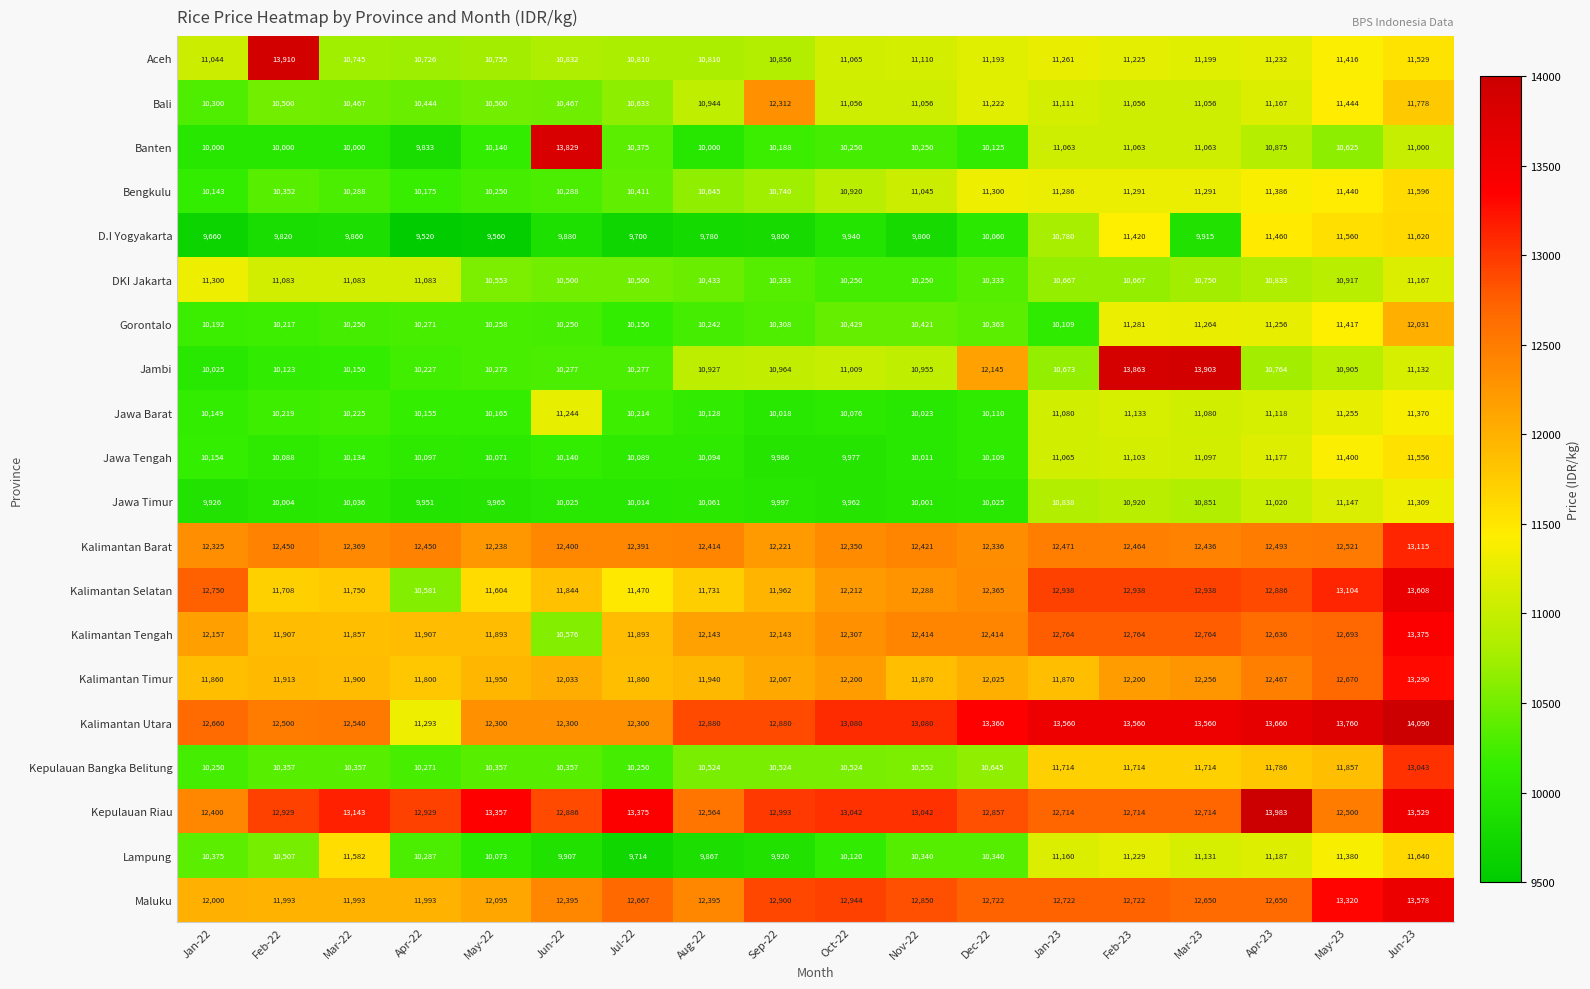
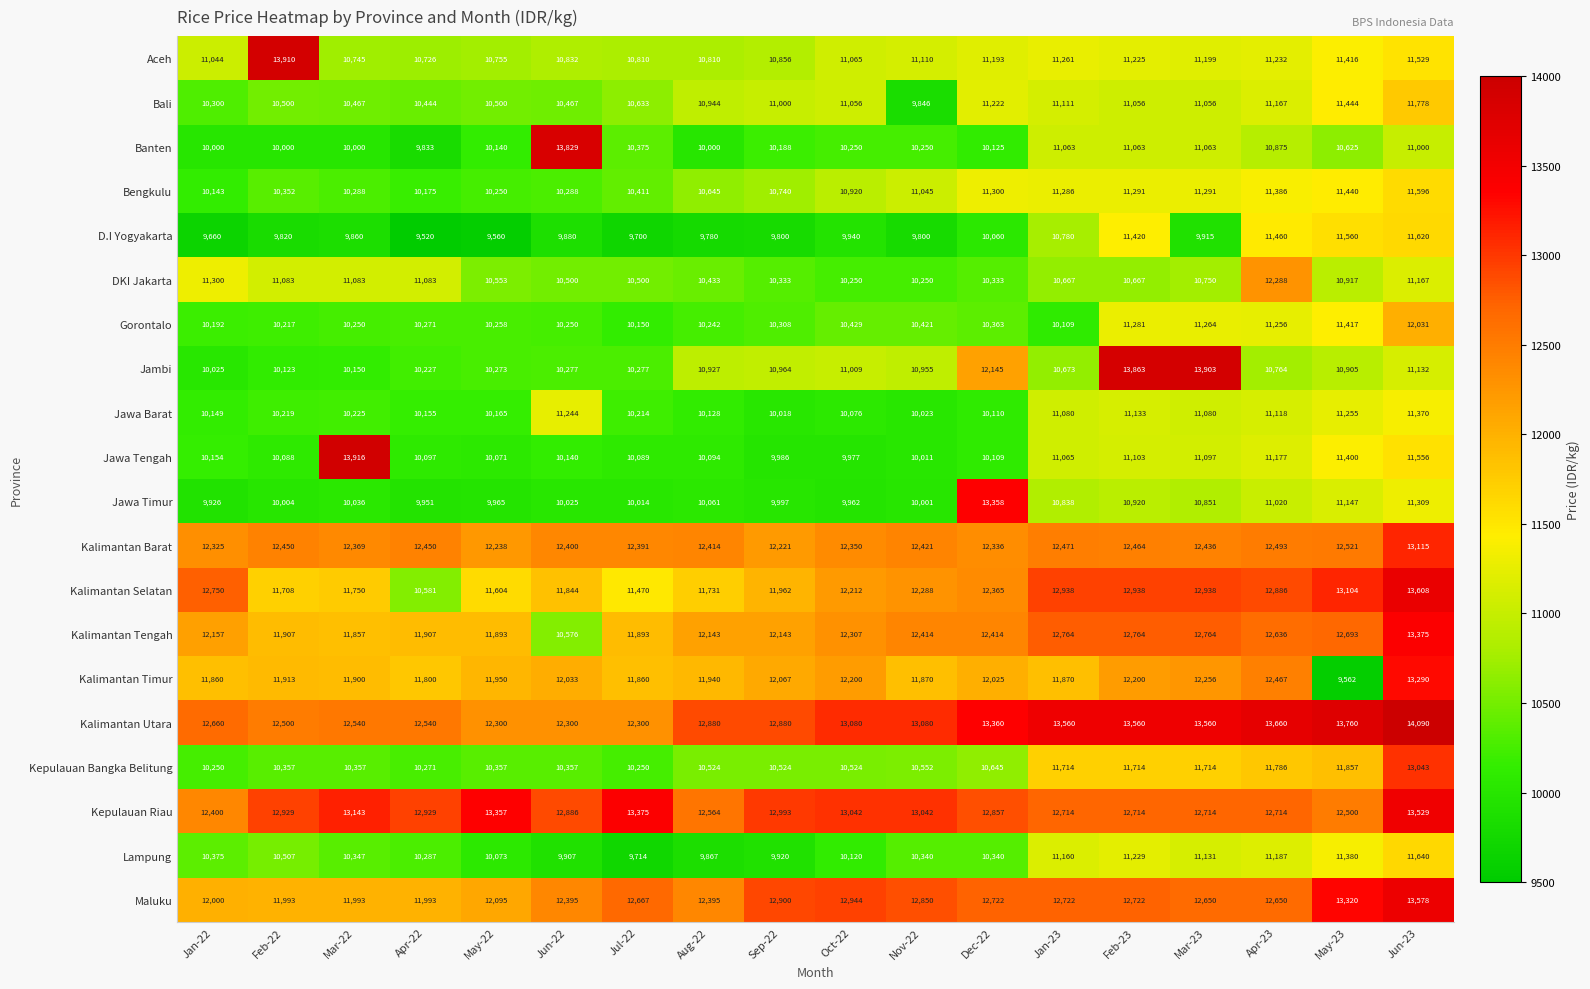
Bali, Sep-22: 12,312 -> 11,000
Bali, Nov-22: 11,056 -> 9,846
DKI Jakarta, Apr-23: 10,833 -> 12,288
Jawa Tengah, Mar-22: 10,134 -> 13,916
Jawa Timur, Dec-22: 10,025 -> 13,358
Kalimantan Timur, May-23: 12,670 -> 9,562
Kalimantan Utara, Apr-22: 11,293 -> 12,540
Kepulauan Riau, Apr-23: 13,983 -> 12,714
Lampung, Mar-22: 11,582 -> 10,347
